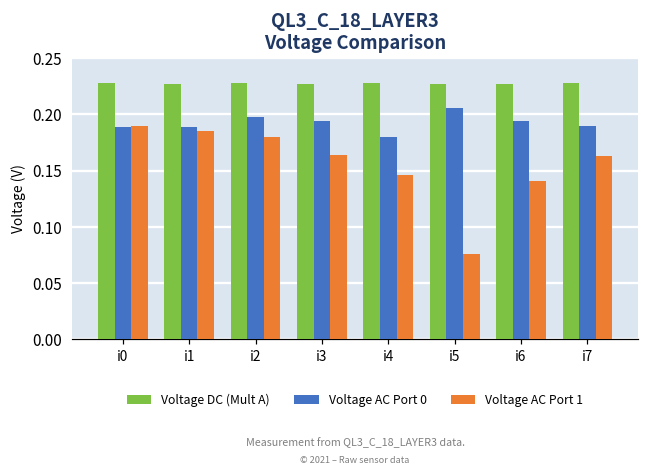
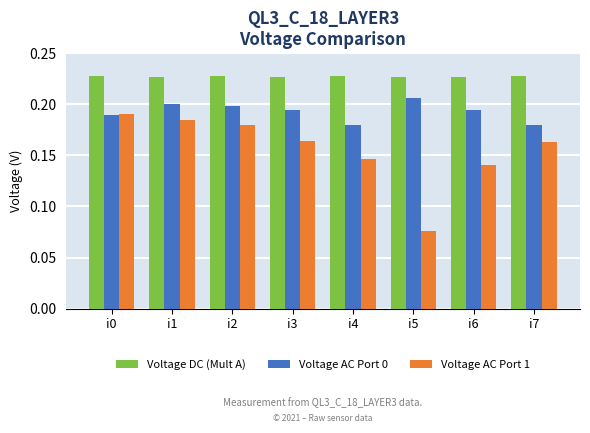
Voltage AC Port 0, i1: 0.189 -> 0.200
Voltage AC Port 0, i7: 0.19 -> 0.18
